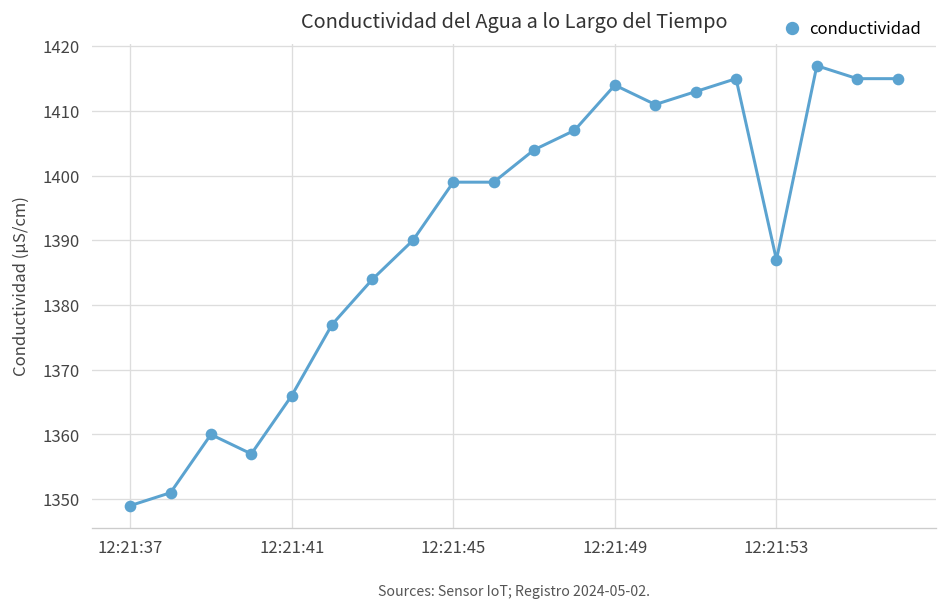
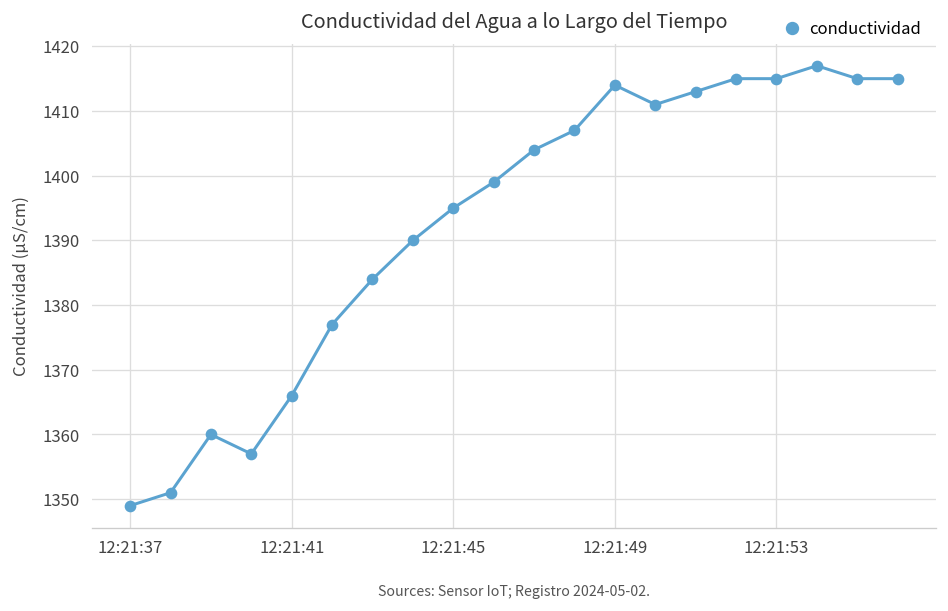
12:21:45: 1399 -> 1395
12:21:53: 1387 -> 1415
